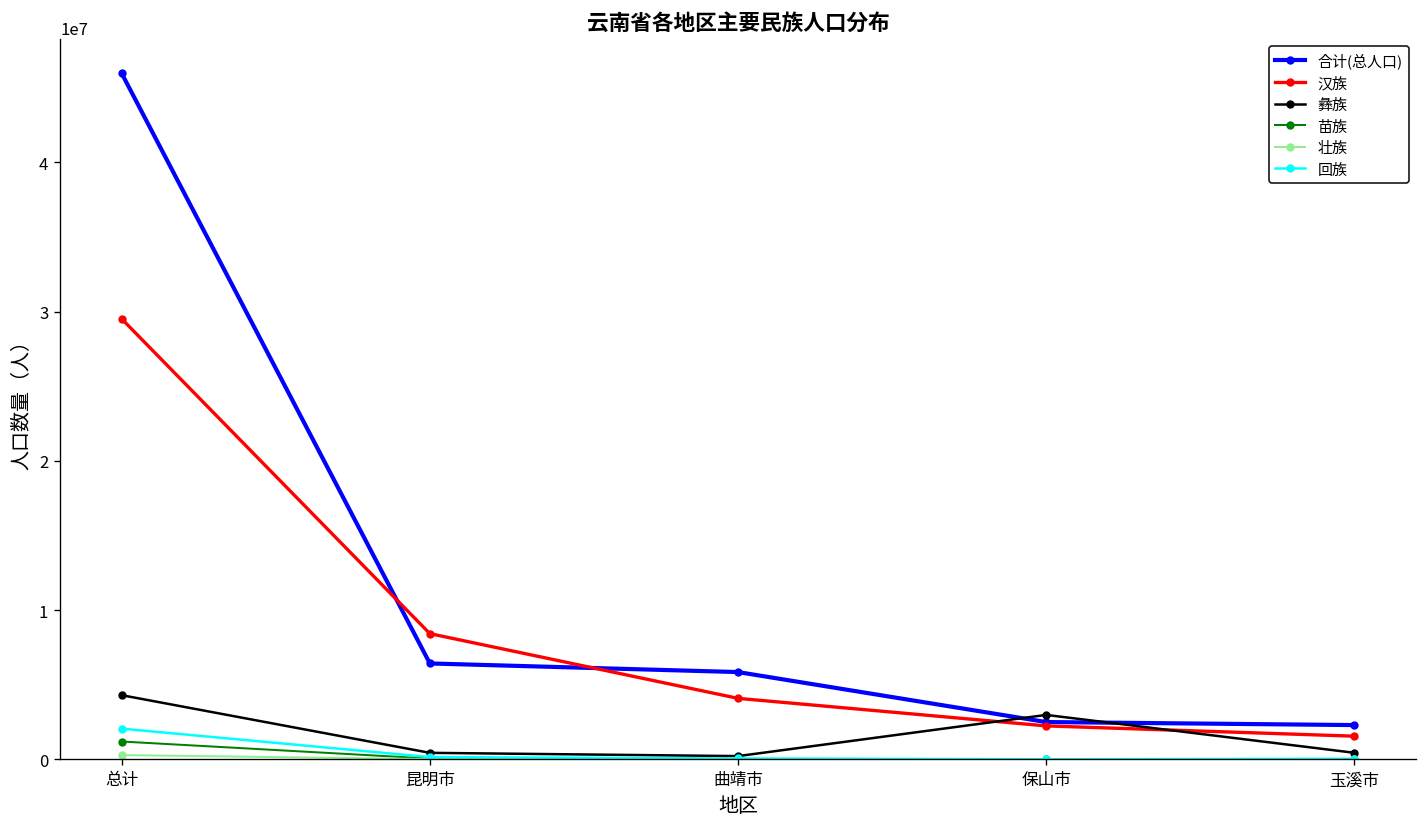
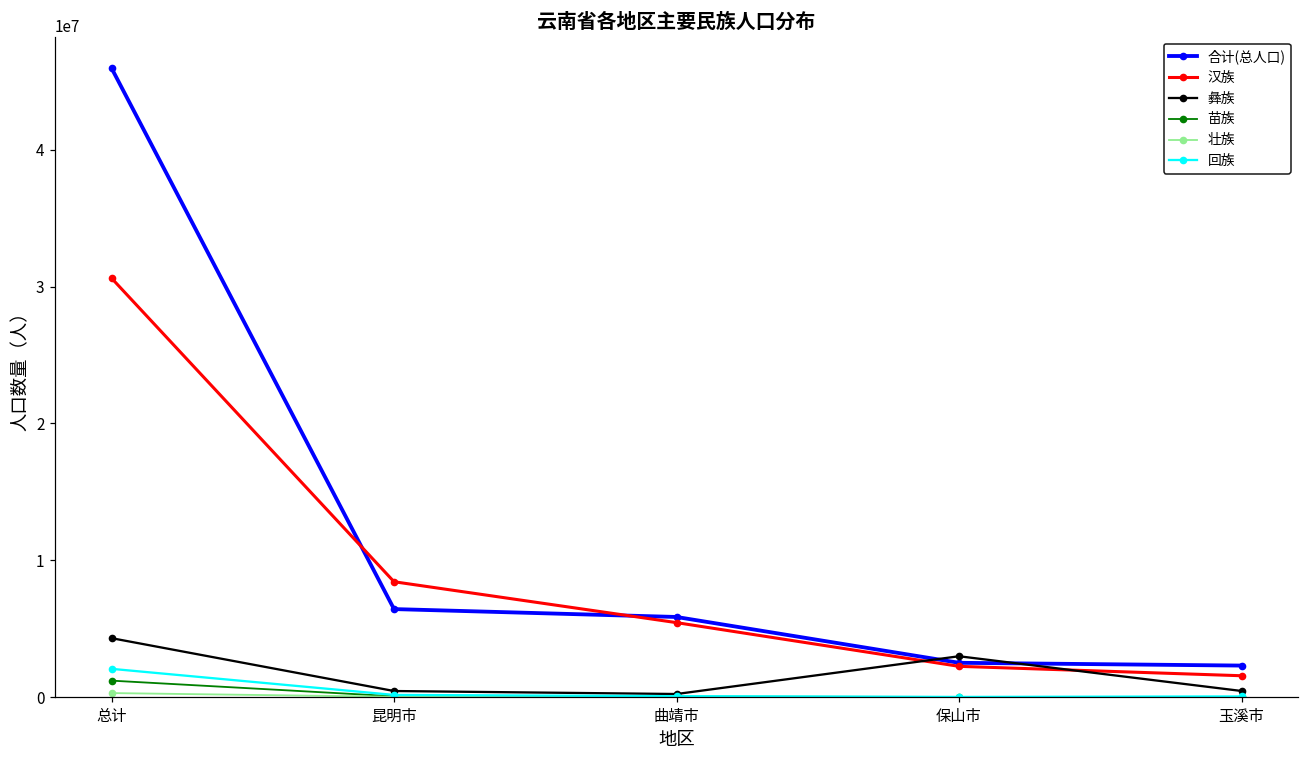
汉族, 总计: 29500000 -> 30600000
汉族, 曲靖市: 4100000 -> 5400000
